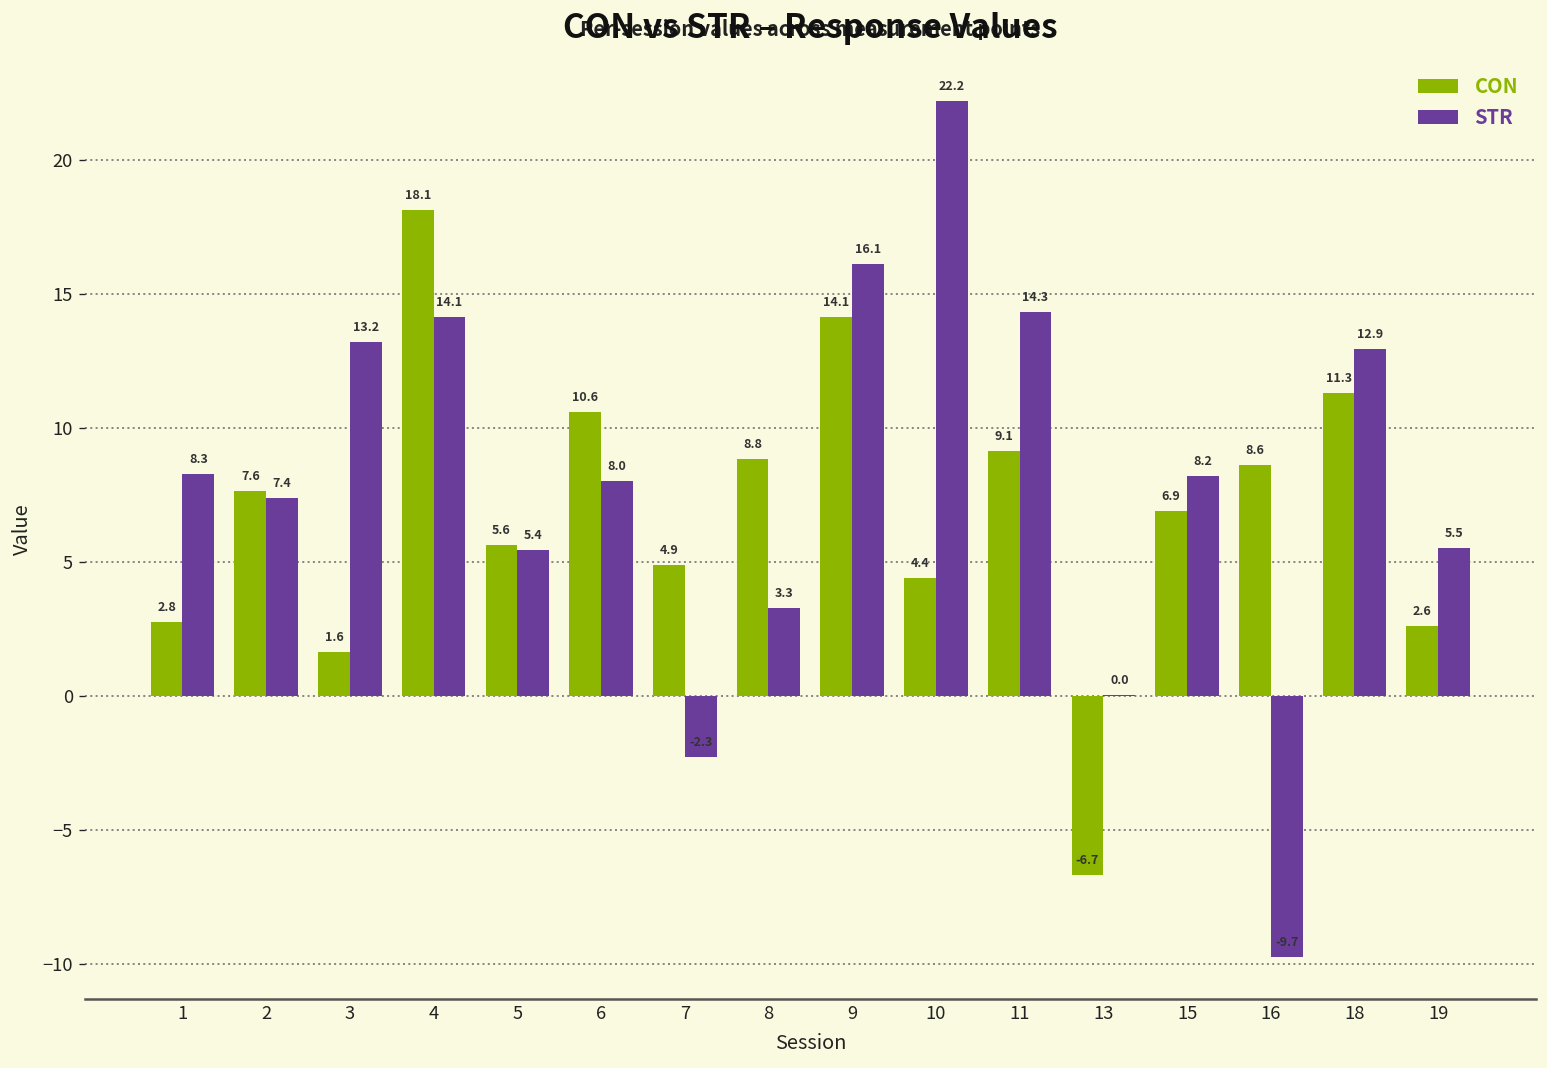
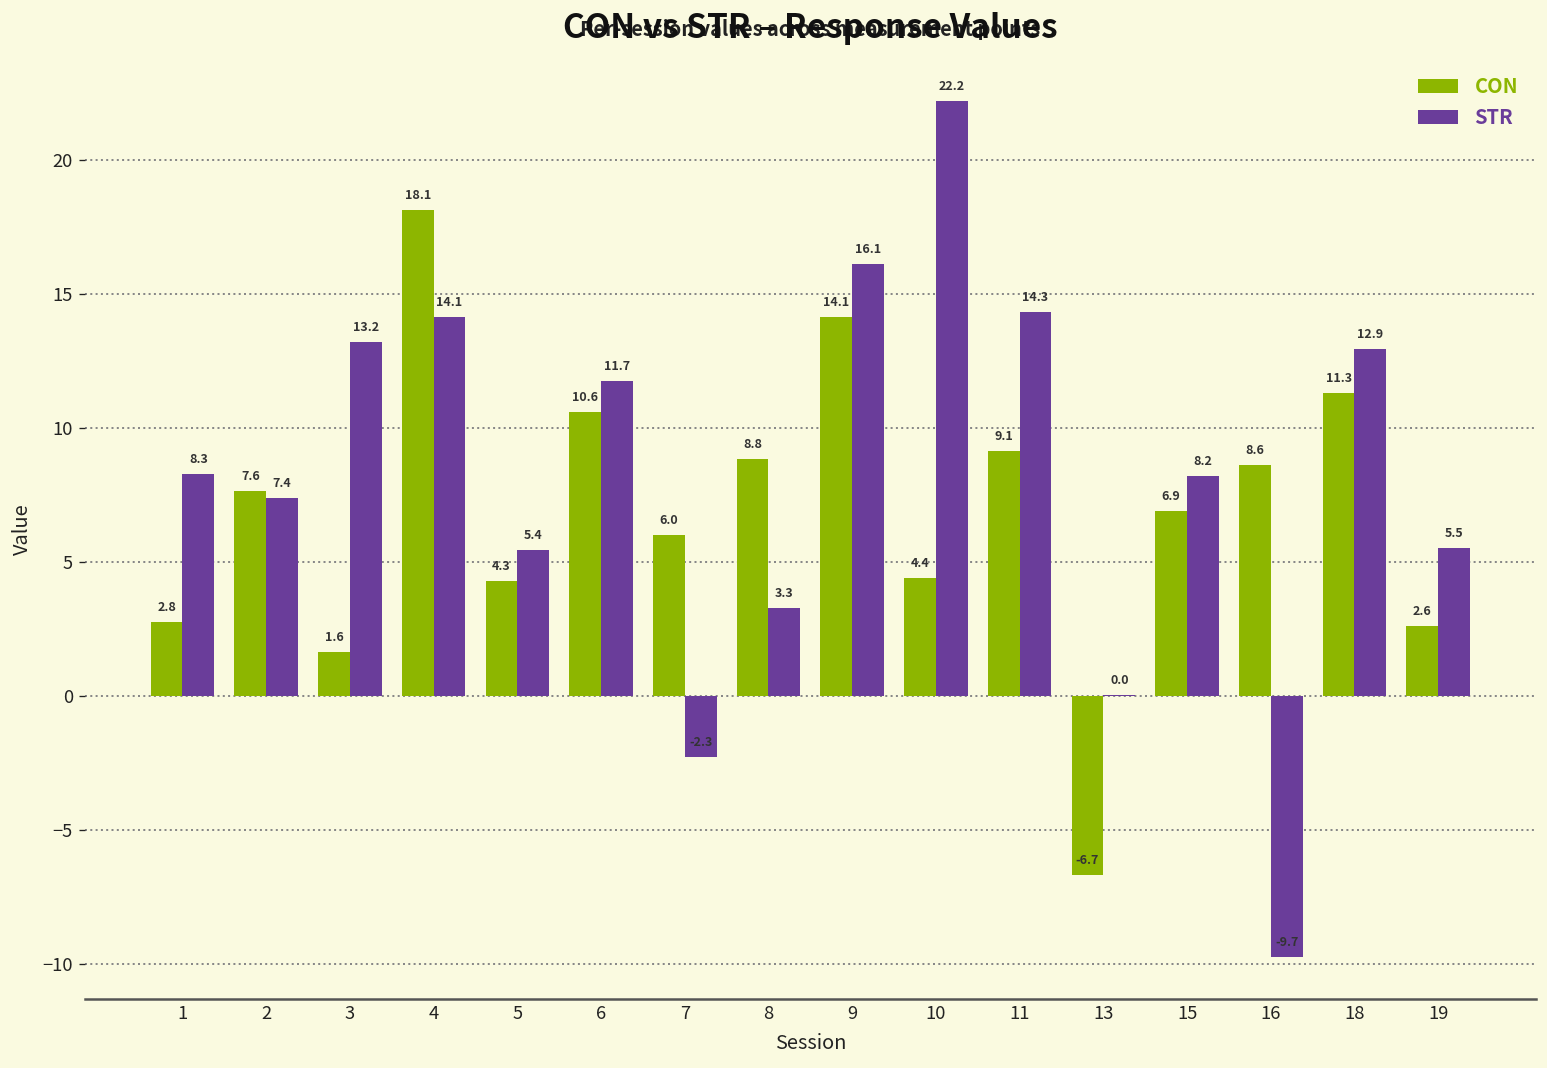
CON, 5: 5.6 -> 4.3
STR, 6: 8.0 -> 11.7
CON, 7: 4.9 -> 6.0
